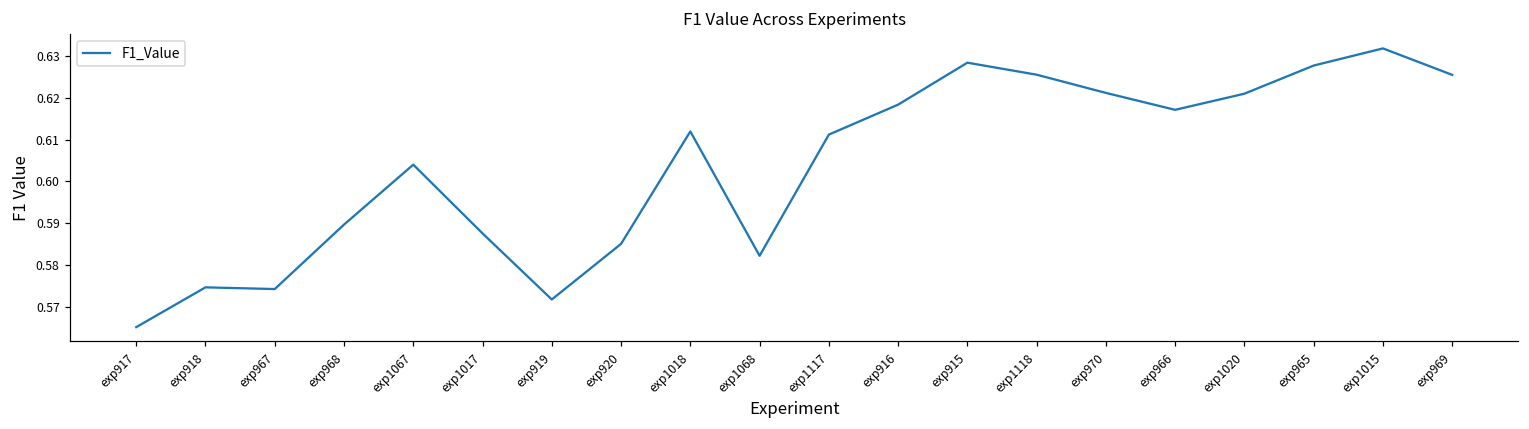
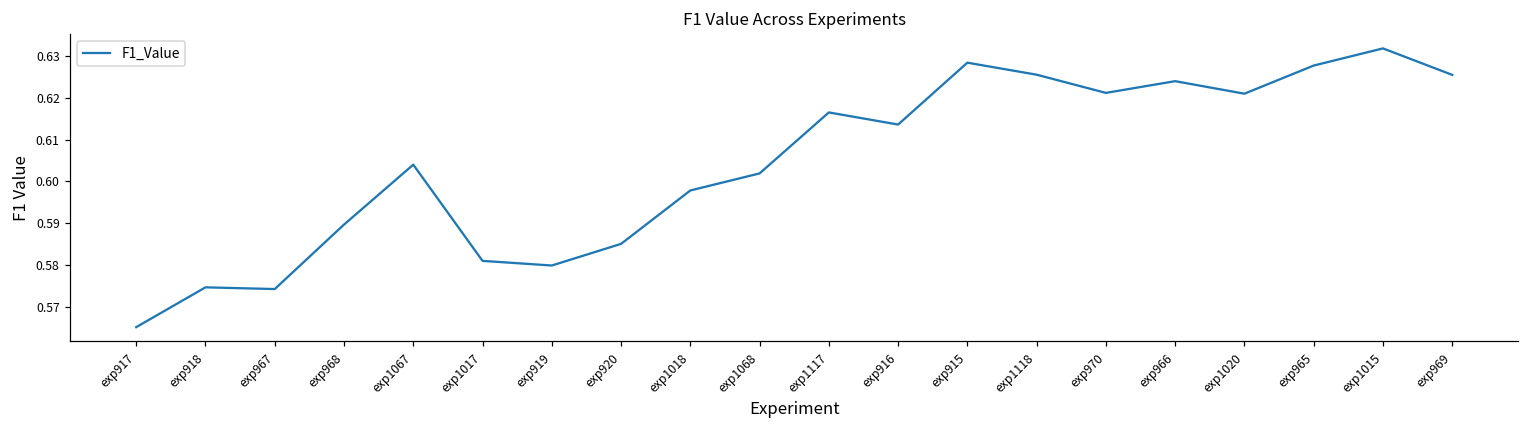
exp1017: 0.588 -> 0.581
exp919: 0.572 -> 0.580
exp1018: 0.612 -> 0.598
exp1068: 0.582 -> 0.602
exp1117: 0.611 -> 0.617
exp916: 0.618 -> 0.614
exp966: 0.617 -> 0.624
